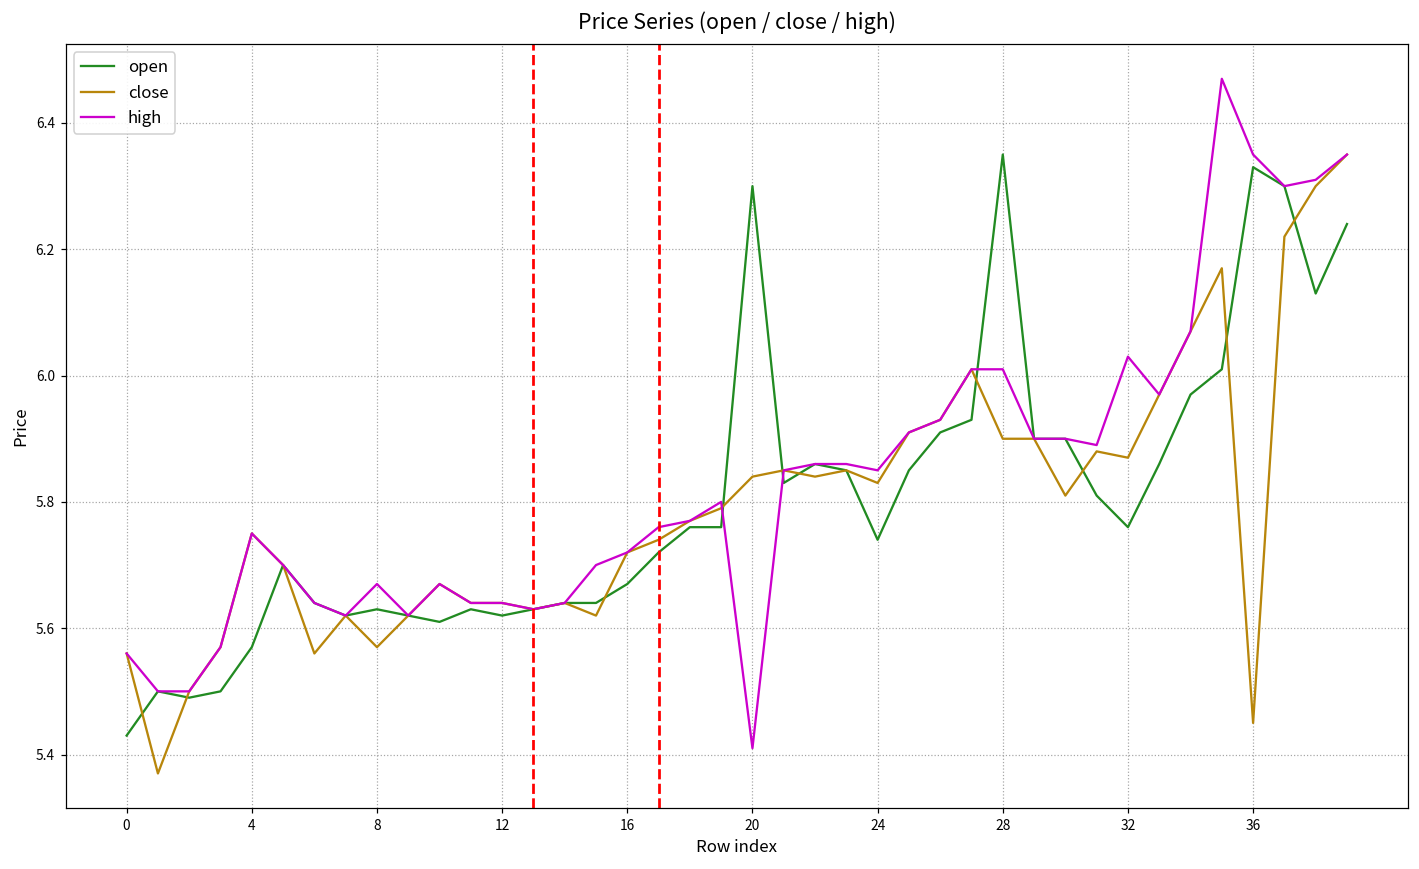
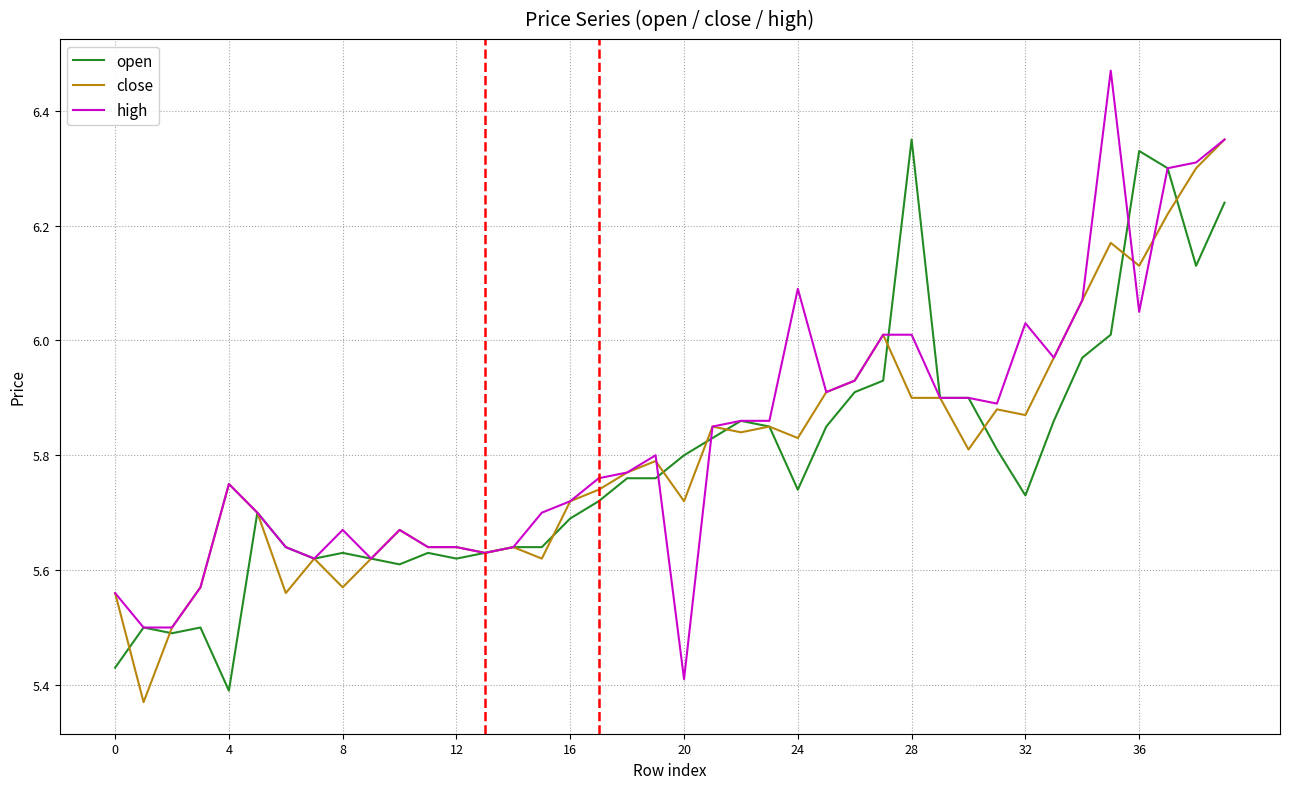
open, 4: 5.57 -> 5.39
open, 16: 5.67 -> 5.69
open, 20: 6.3 -> 5.8
close, 20: 5.84 -> 5.72
high, 24: 5.85 -> 6.09
open, 32: 5.76 -> 5.73
close, 36: 5.45 -> 6.13
high, 36: 6.35 -> 6.05
